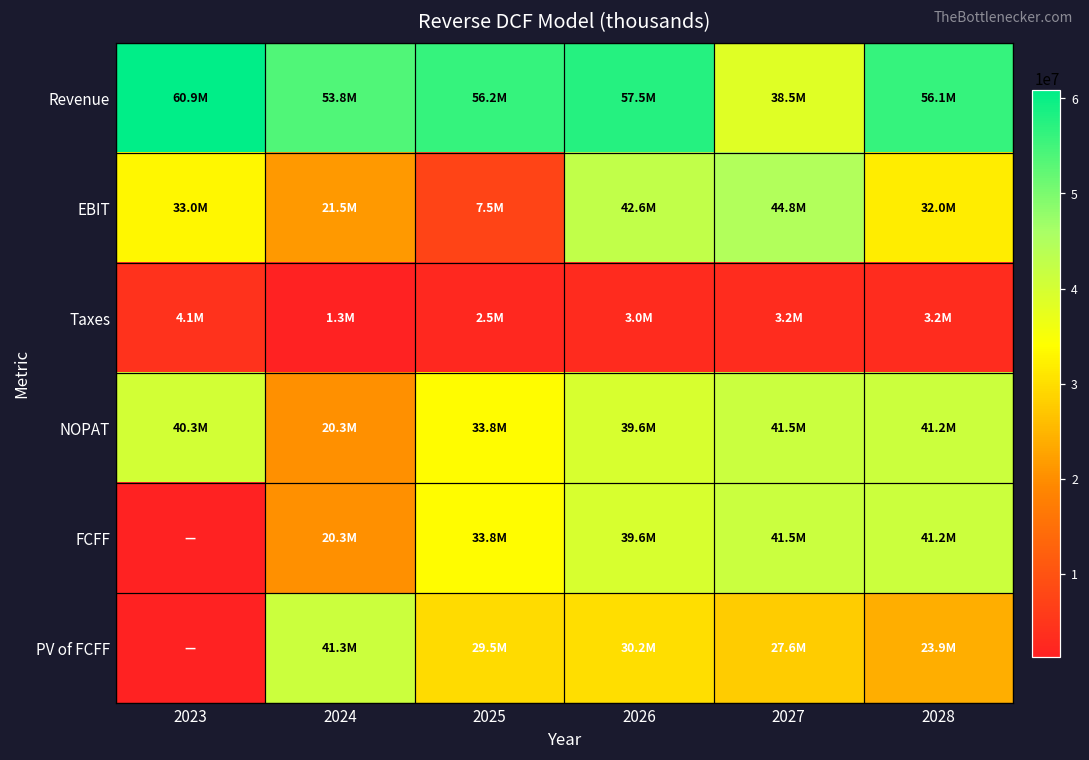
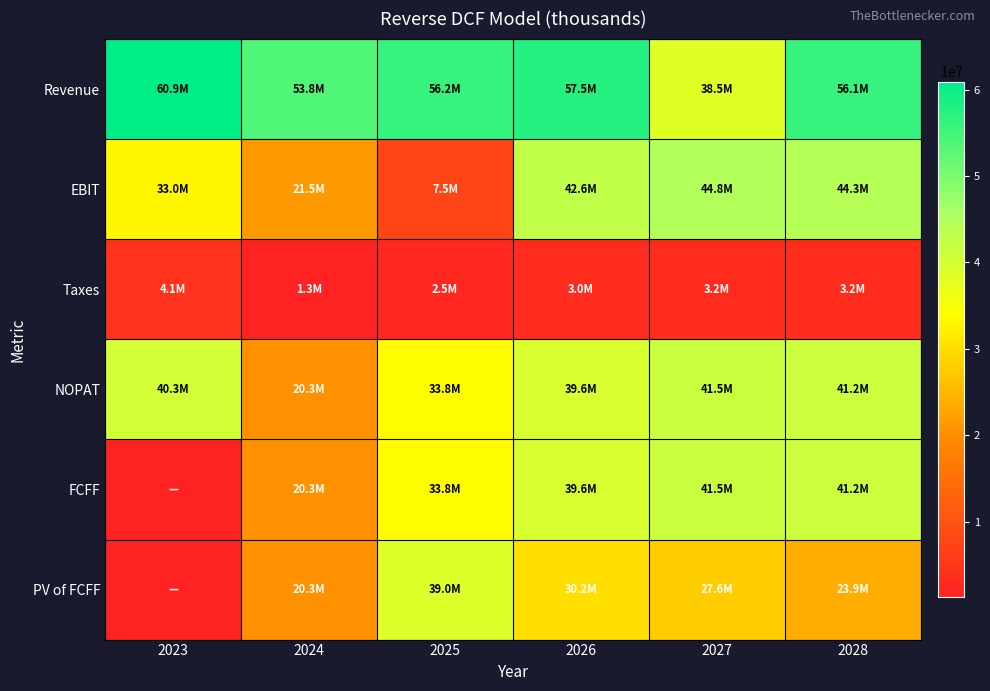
EBIT, 2028: 32.0M -> 44.3M
PV of FCFF, 2024: 41.3M -> 20.3M
PV of FCFF, 2025: 29.5M -> 39.0M
